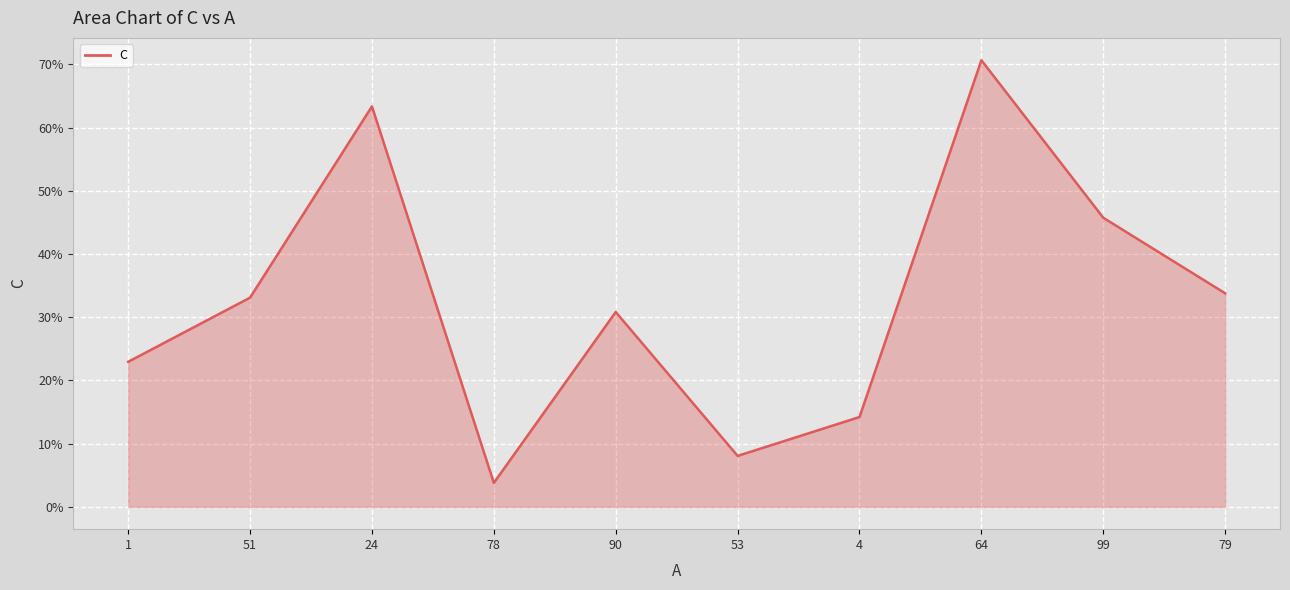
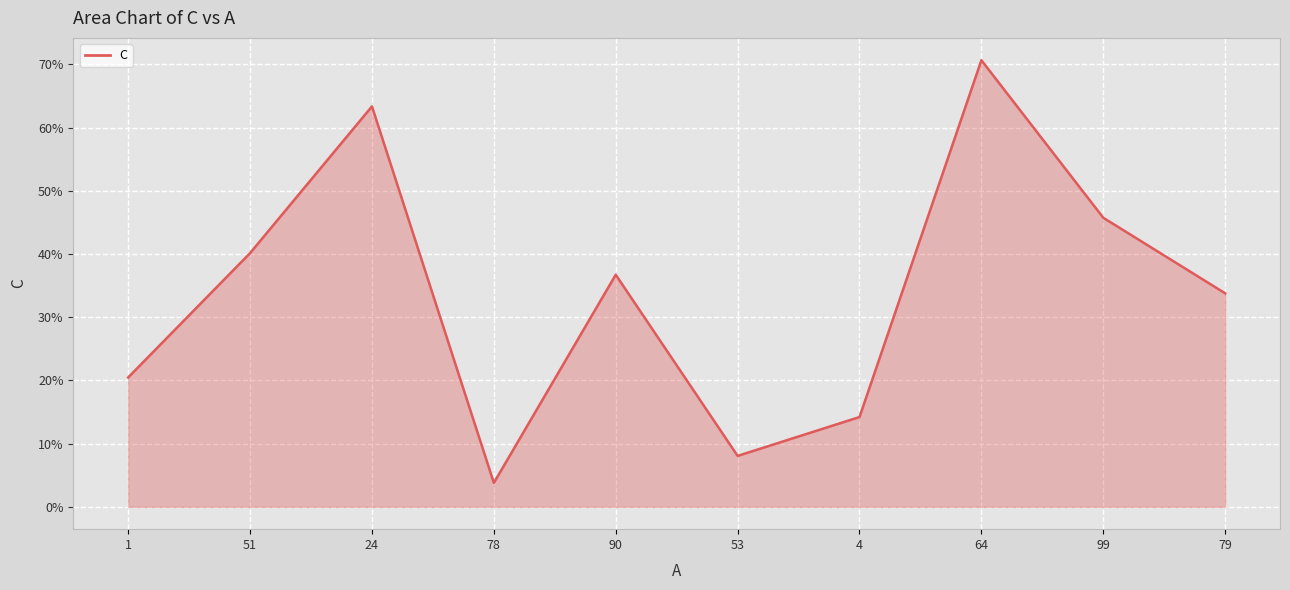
1: 23% -> 20%
51: 33% -> 40%
90: 31% -> 37%
